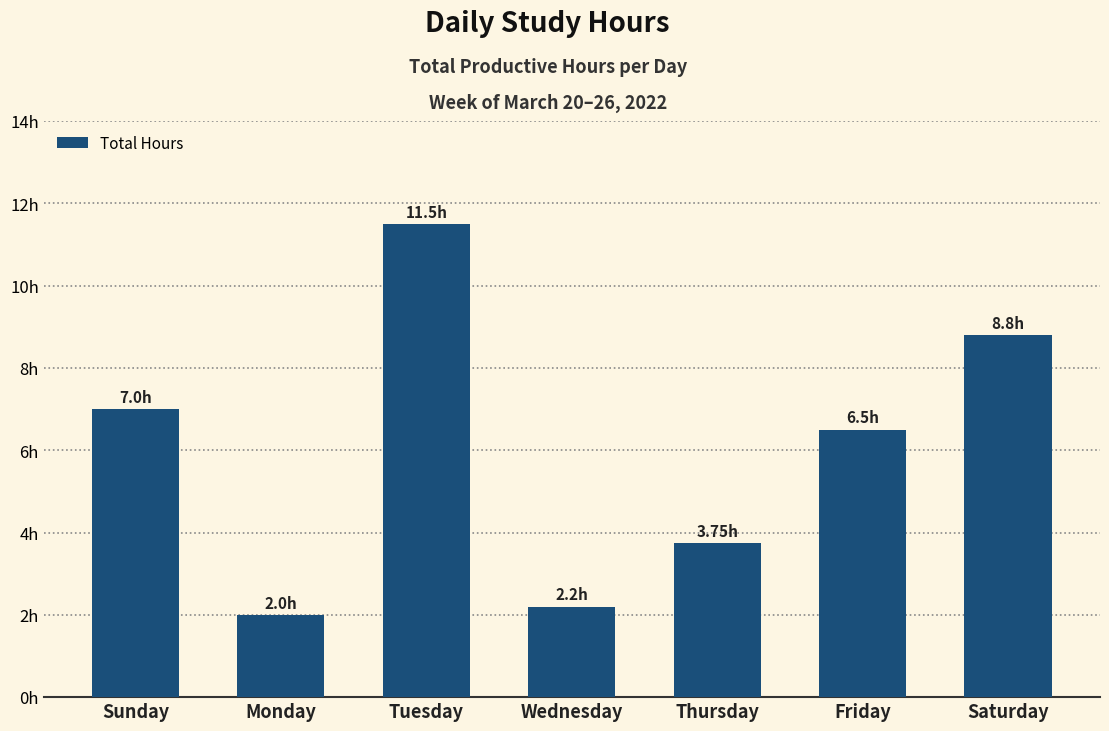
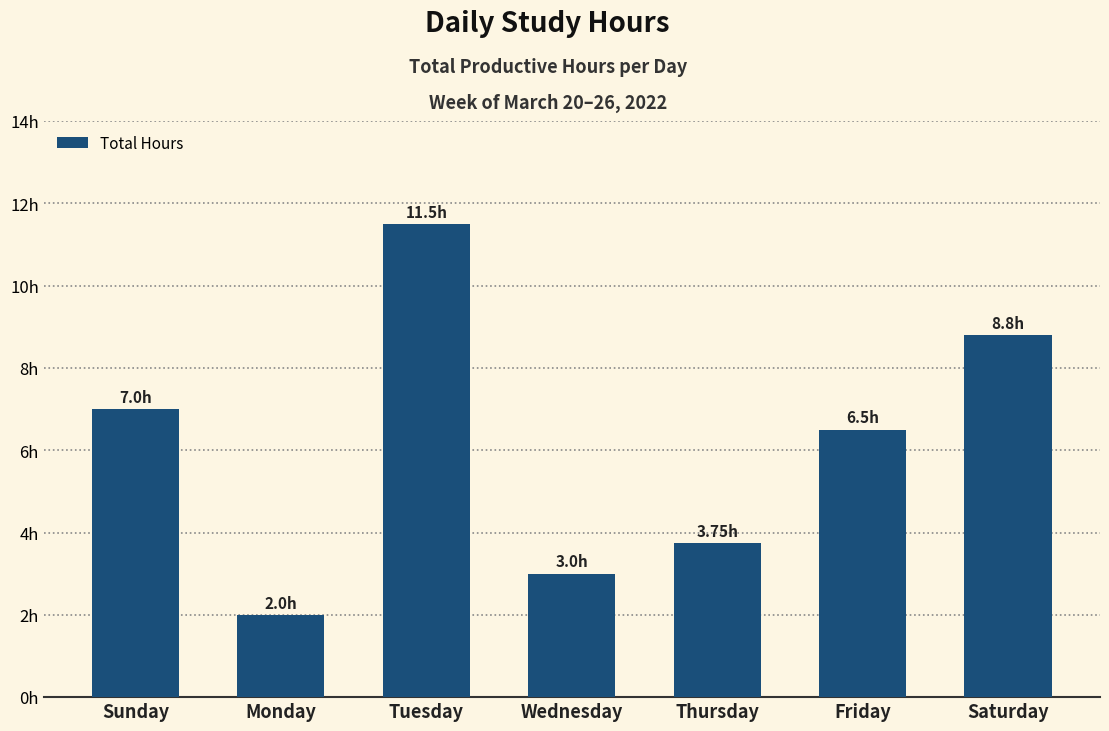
Wednesday: 2.2h -> 3.0h
